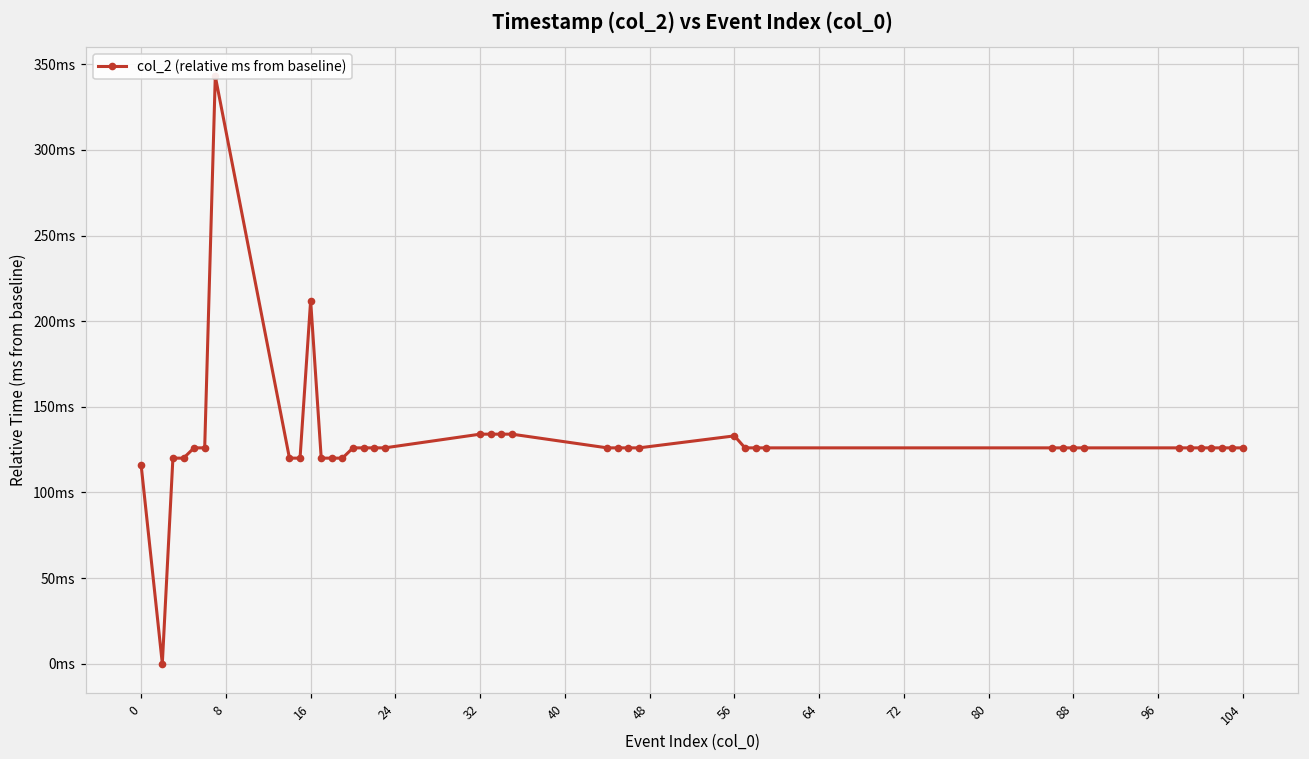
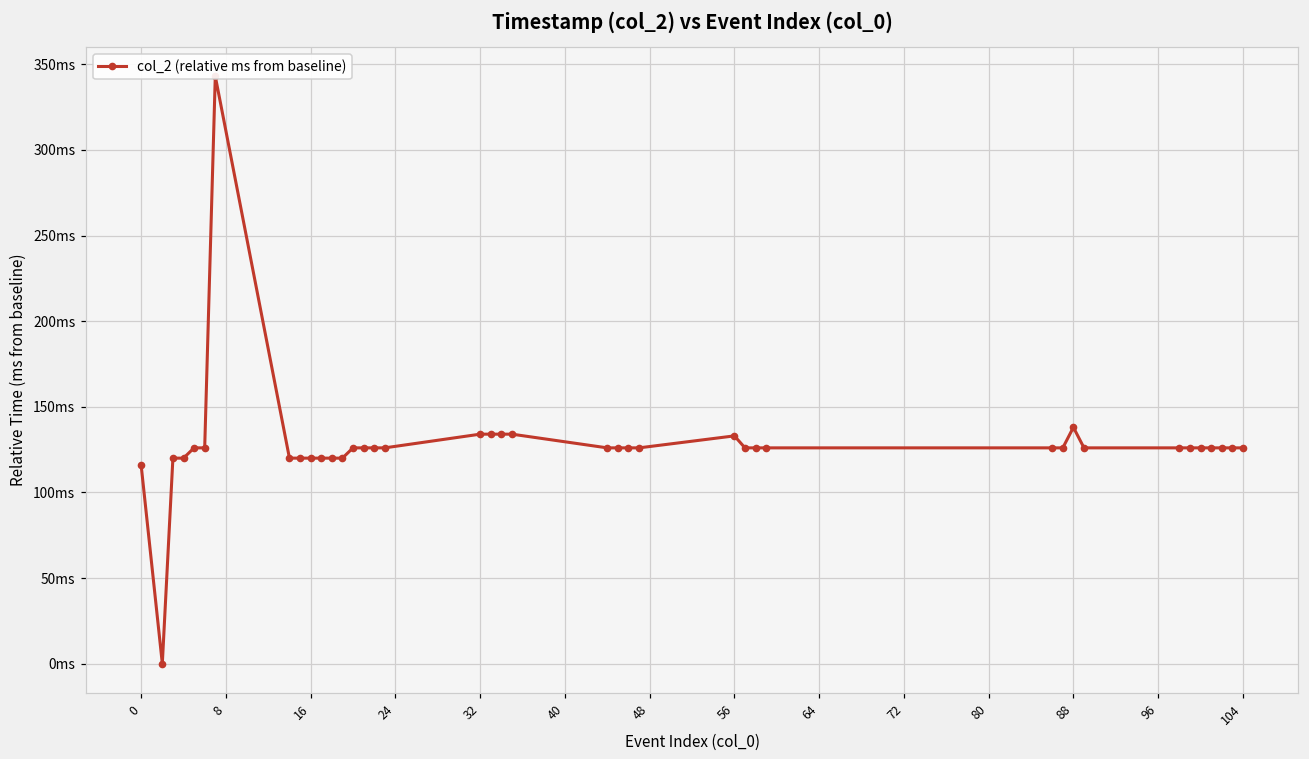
16: 212ms -> 120ms
88: 126ms -> 138ms
